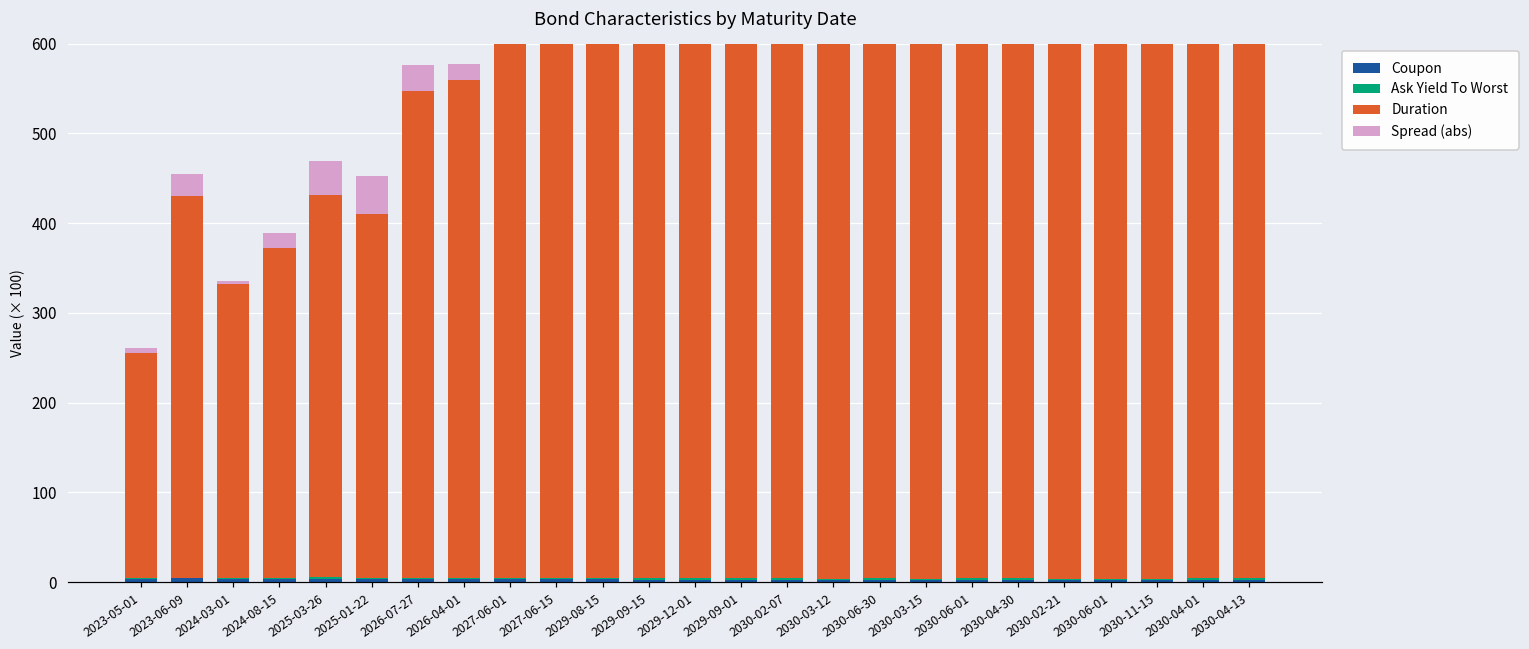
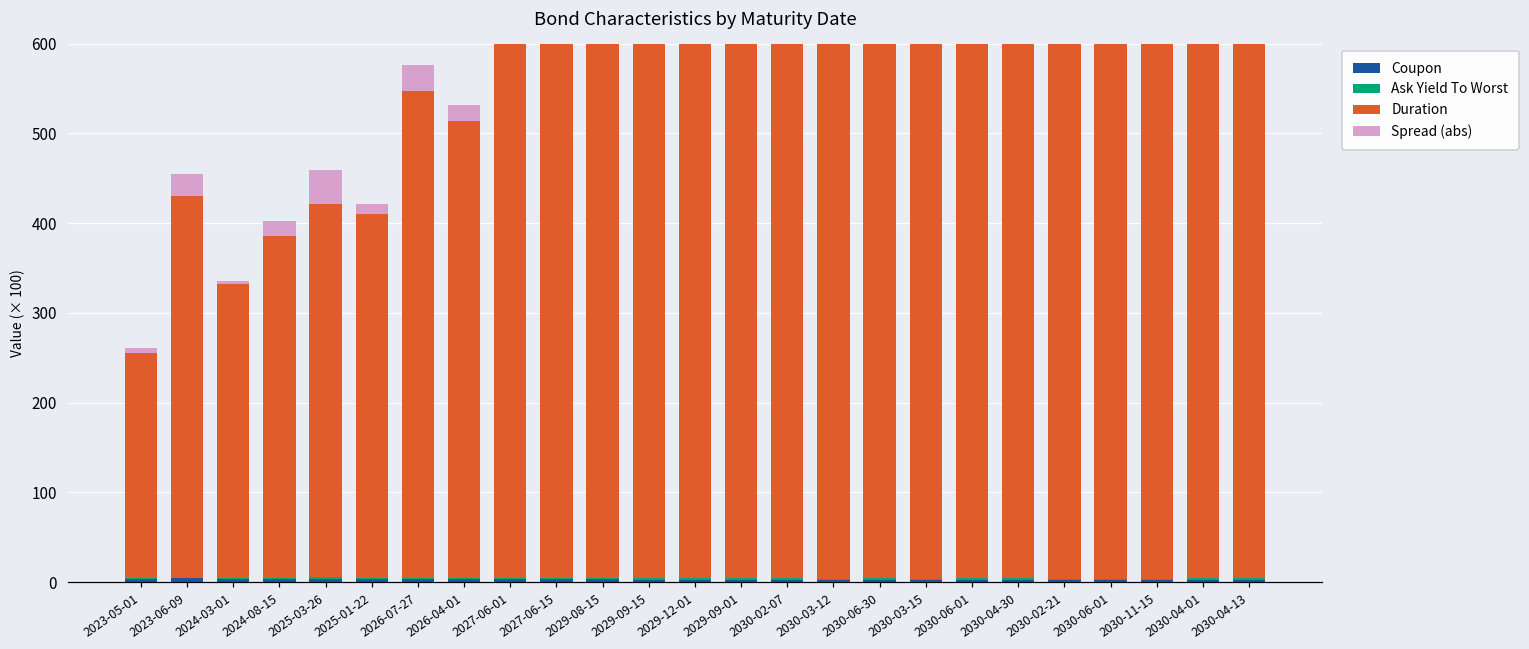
Duration, 2024-08-15: 370 -> 380
Duration, 2025-03-26: 430 -> 420
Spread (abs), 2025-01-22: 40 -> 10
Duration, 2026-04-01: 560 -> 510
